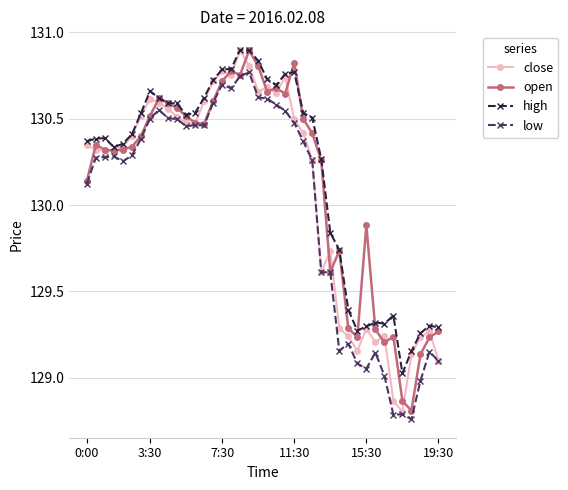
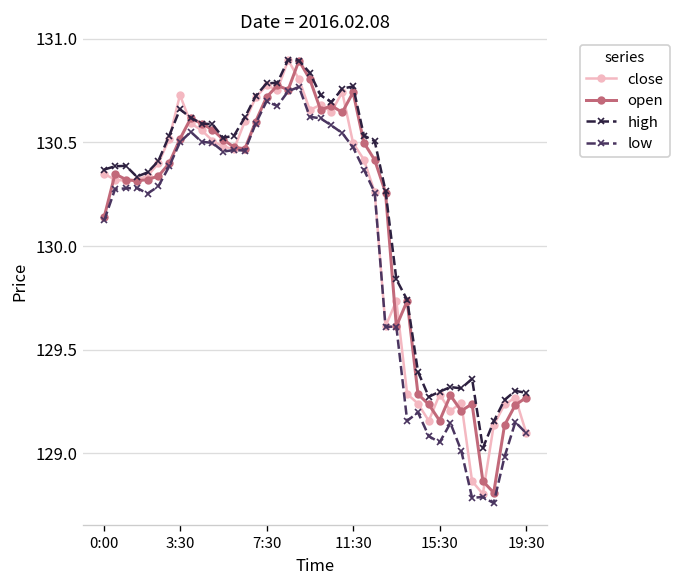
close, 3:30: 130.61 -> 130.73
open, 11:30: 130.82 -> 130.74
open, 15:30: 129.88 -> 129.16
